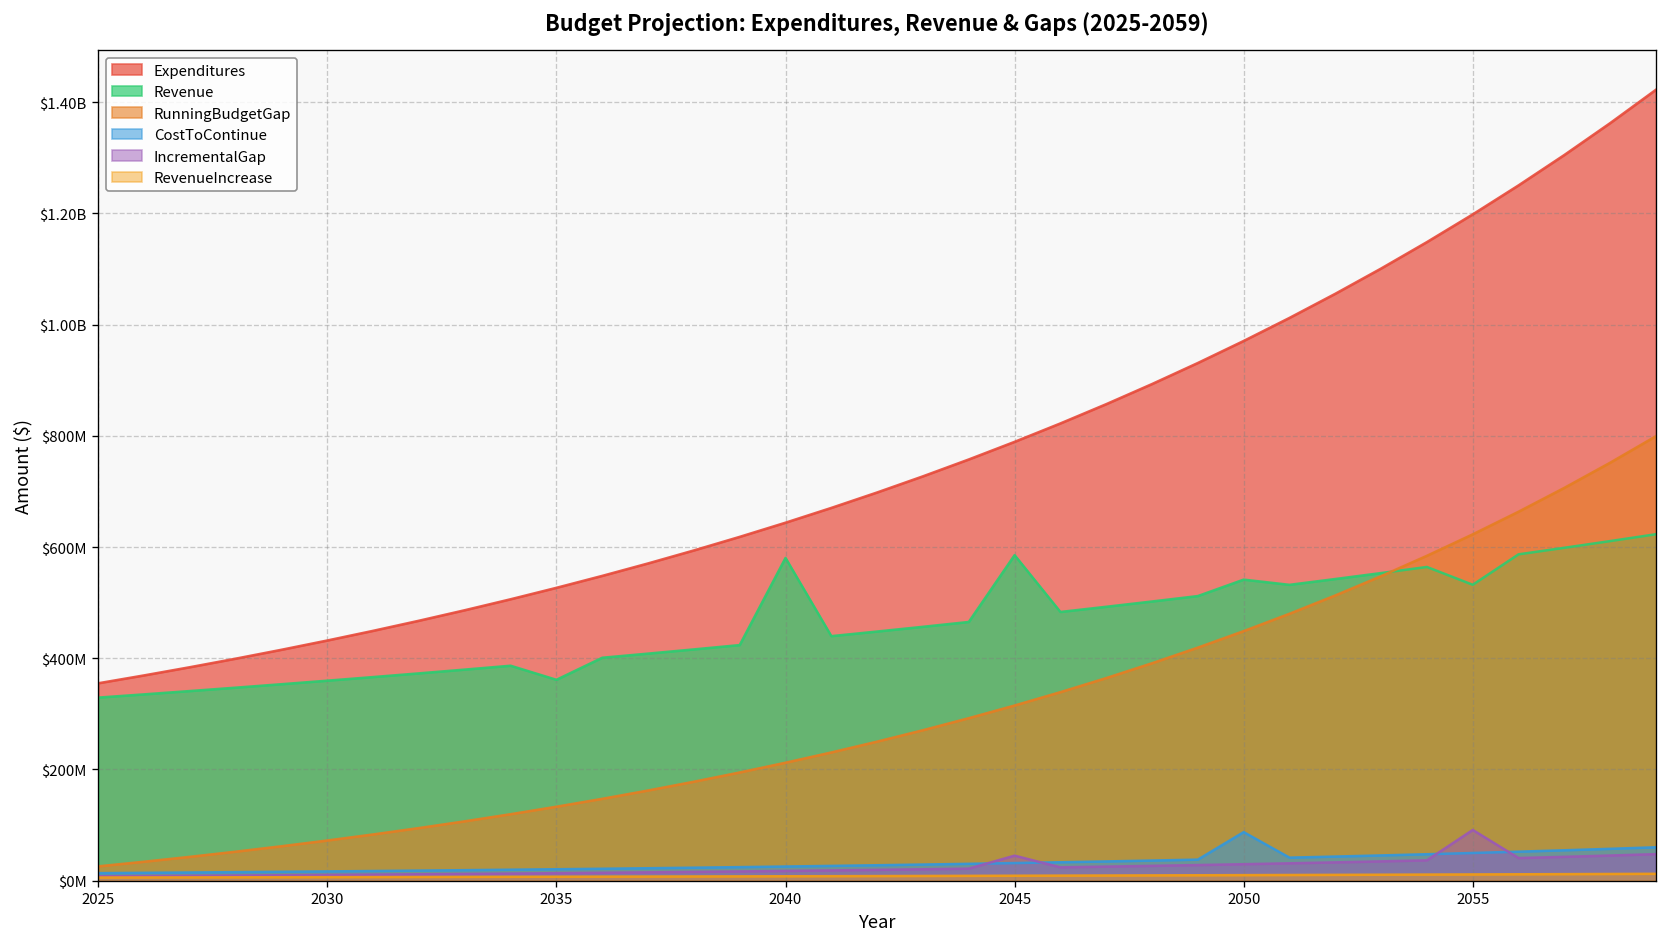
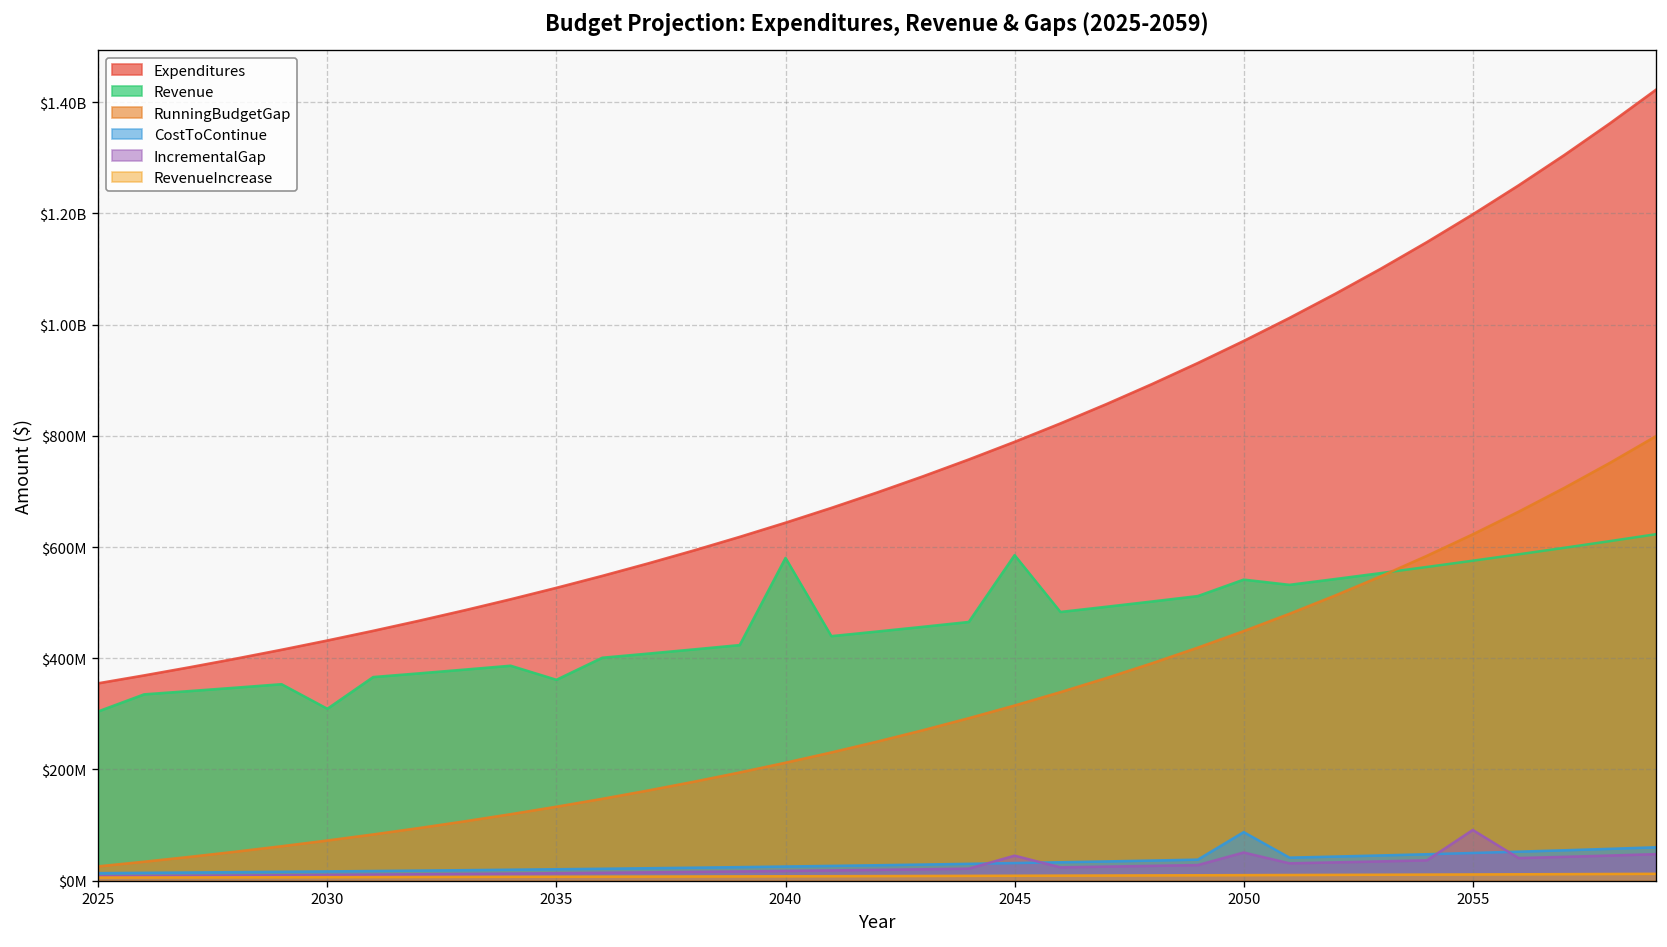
Revenue, 2025: $330000000 -> $300000000
Revenue, 2030: $360000000 -> $310000000
IncrementalGap, 2050: $30000000 -> $50000000
Revenue, 2055: $530000000 -> $580000000
